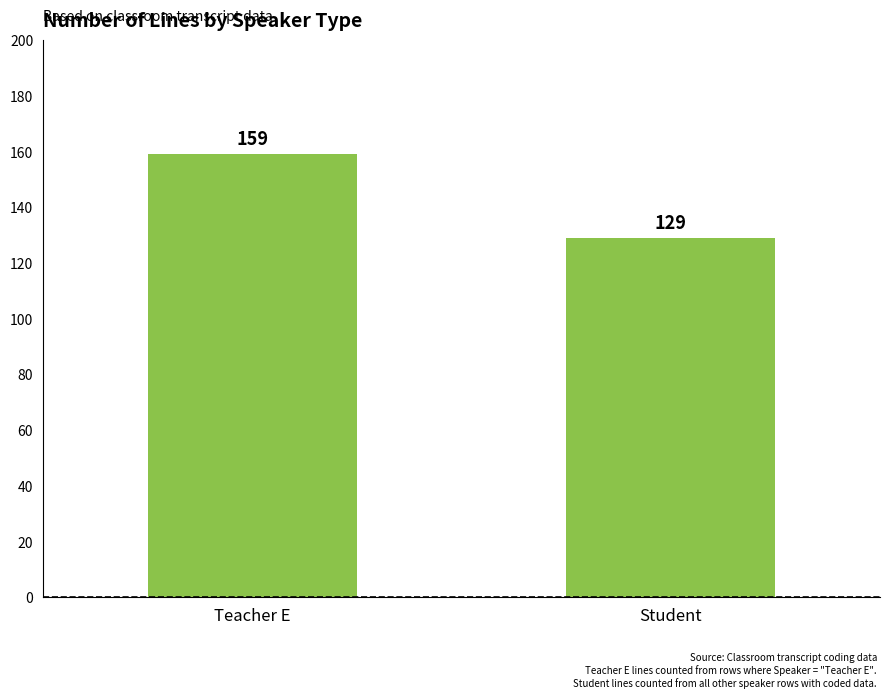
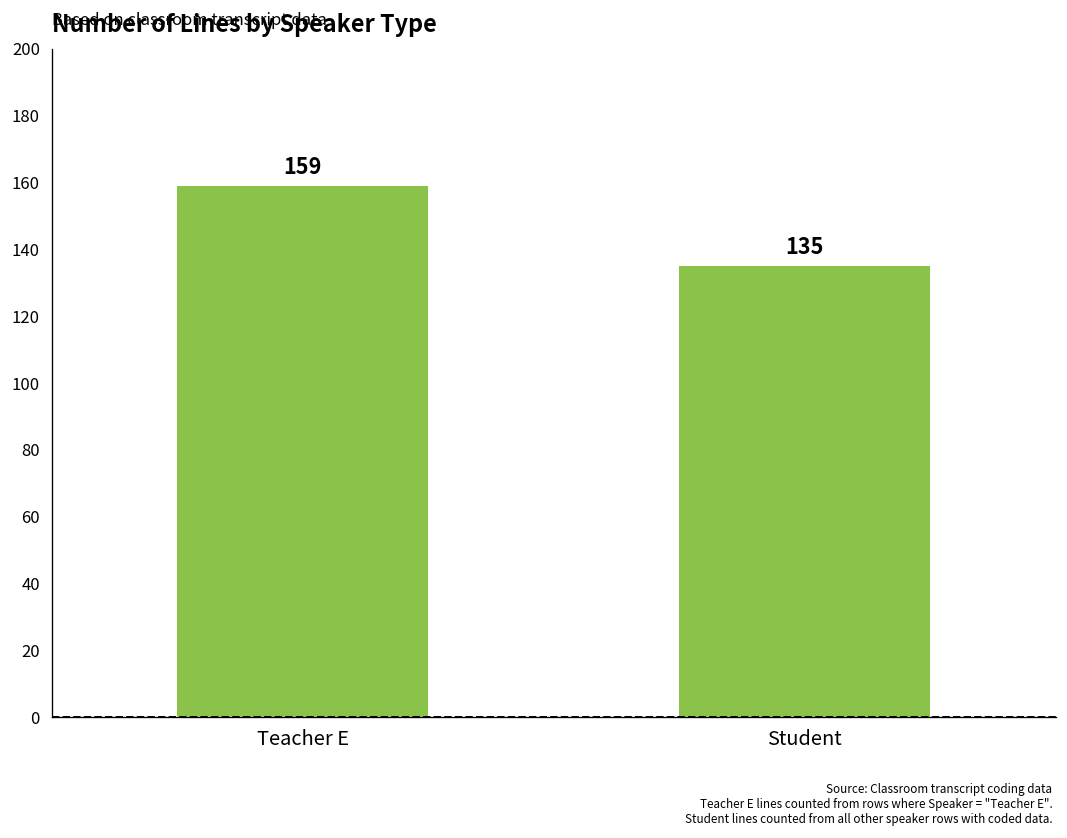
Student: 129 -> 135
